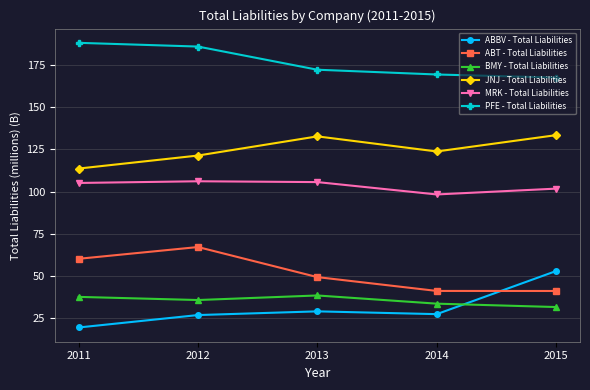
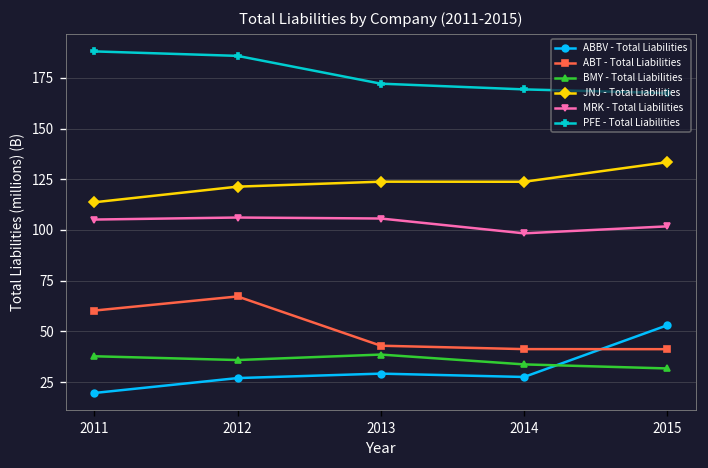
ABT - Total Liabilities, 2013: 49 -> 43
JNJ - Total Liabilities, 2013: 133 -> 124
